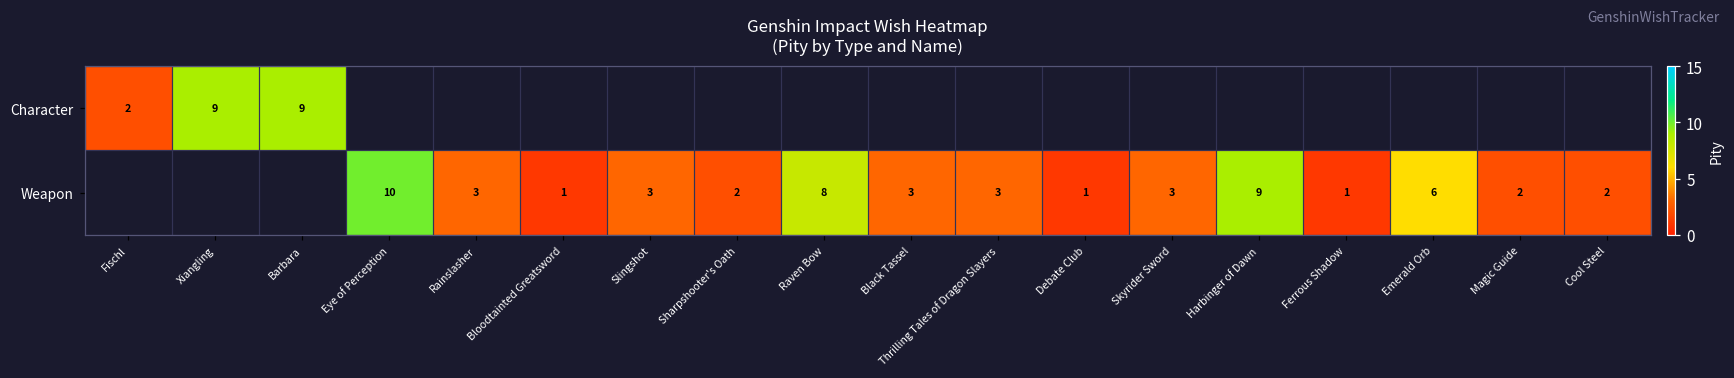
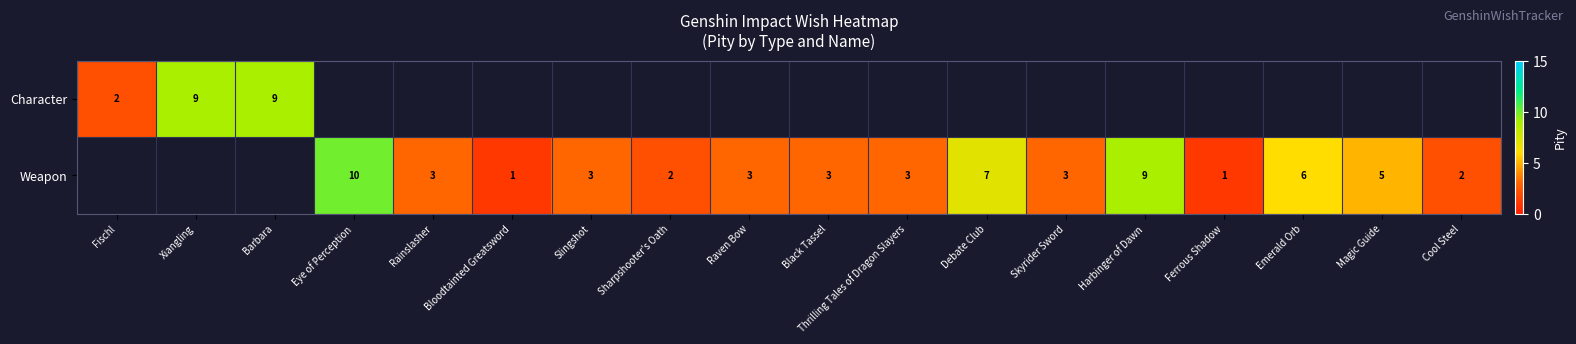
Weapon, Raven Bow: 8 -> 3
Weapon, Debate Club: 1 -> 7
Weapon, Magic Guide: 2 -> 5
